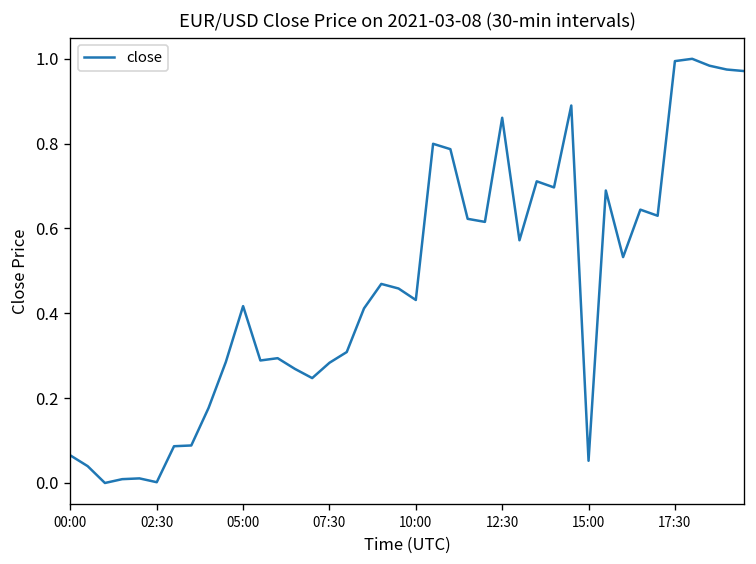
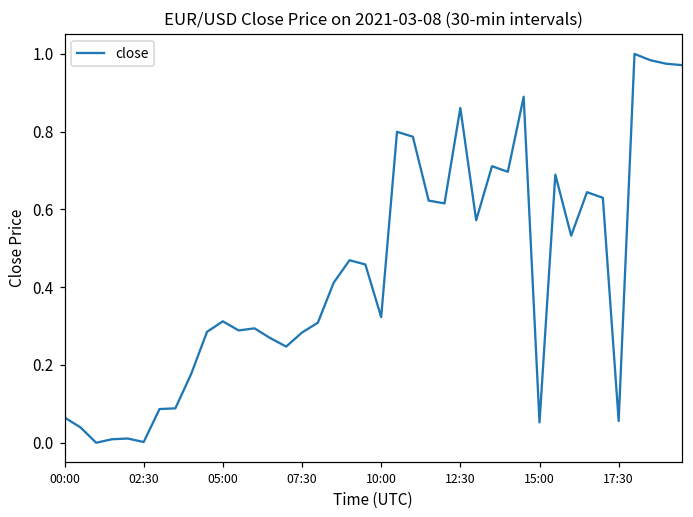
05:00: 0.42 -> 0.31
10:00: 0.43 -> 0.32
17:30: 0.99 -> 0.06
